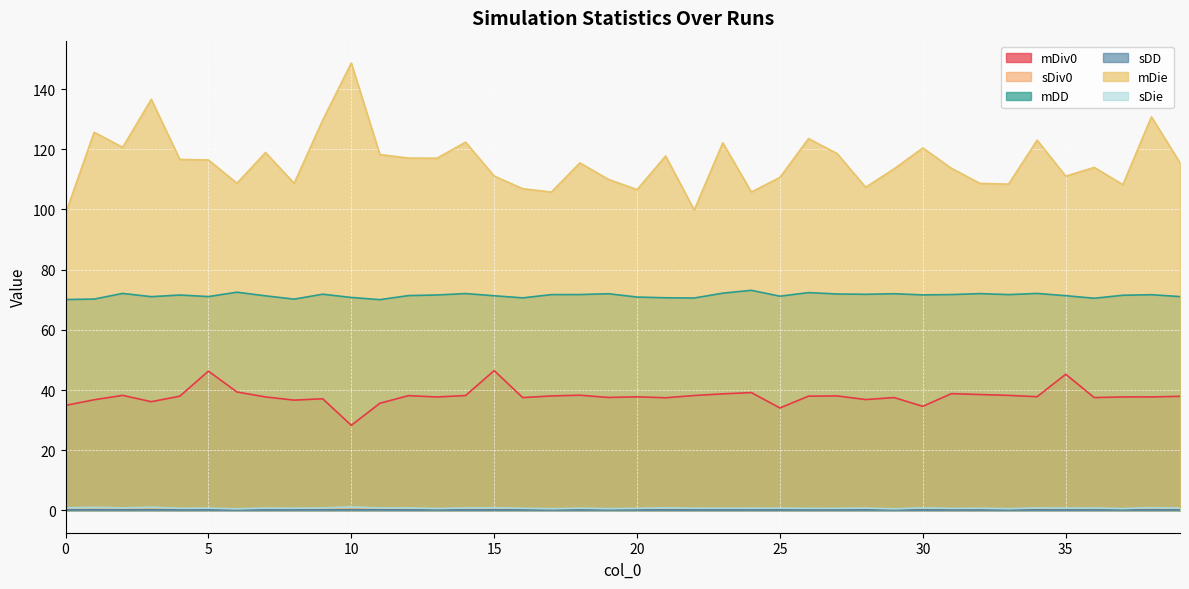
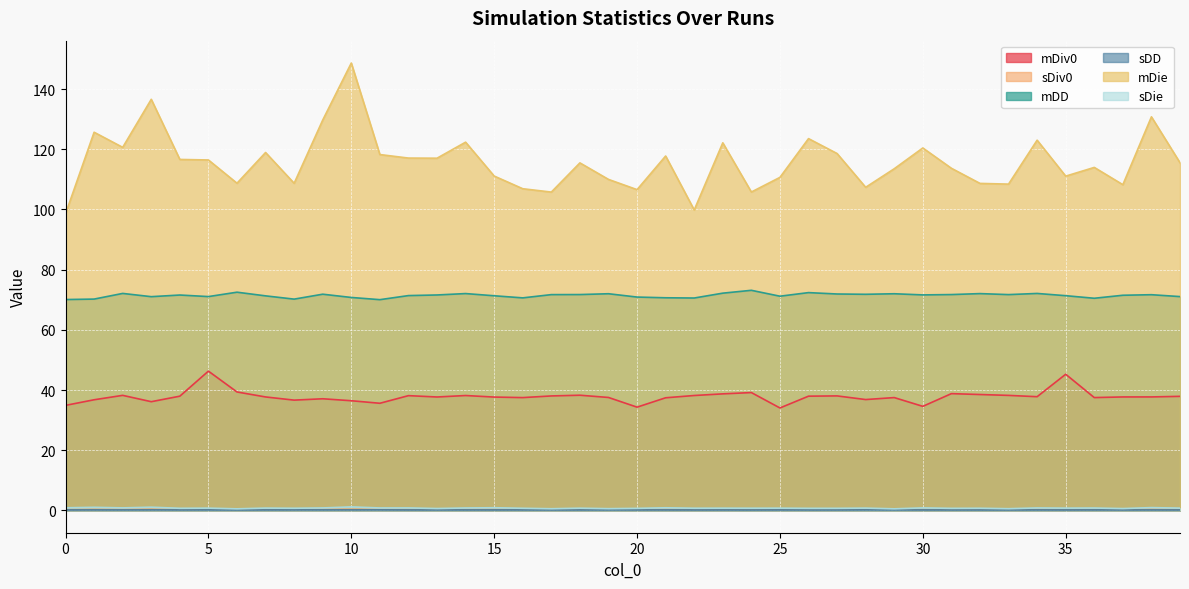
mDiv0, 10: 28 -> 36
mDiv0, 15: 46 -> 38
mDiv0, 20: 38 -> 34
